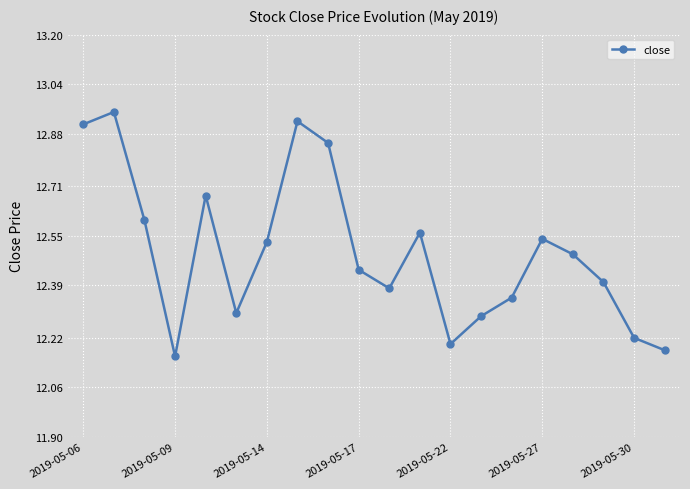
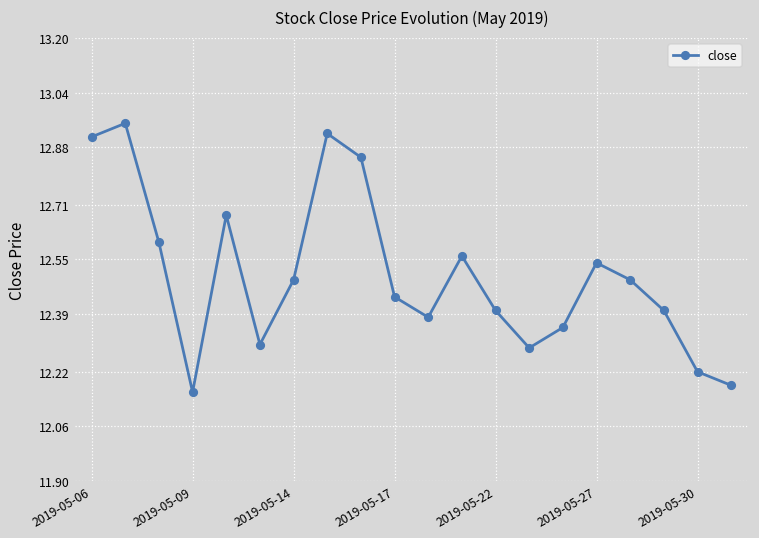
2019-05-14: 12.53 -> 12.49
2019-05-22: 12.2 -> 12.4
